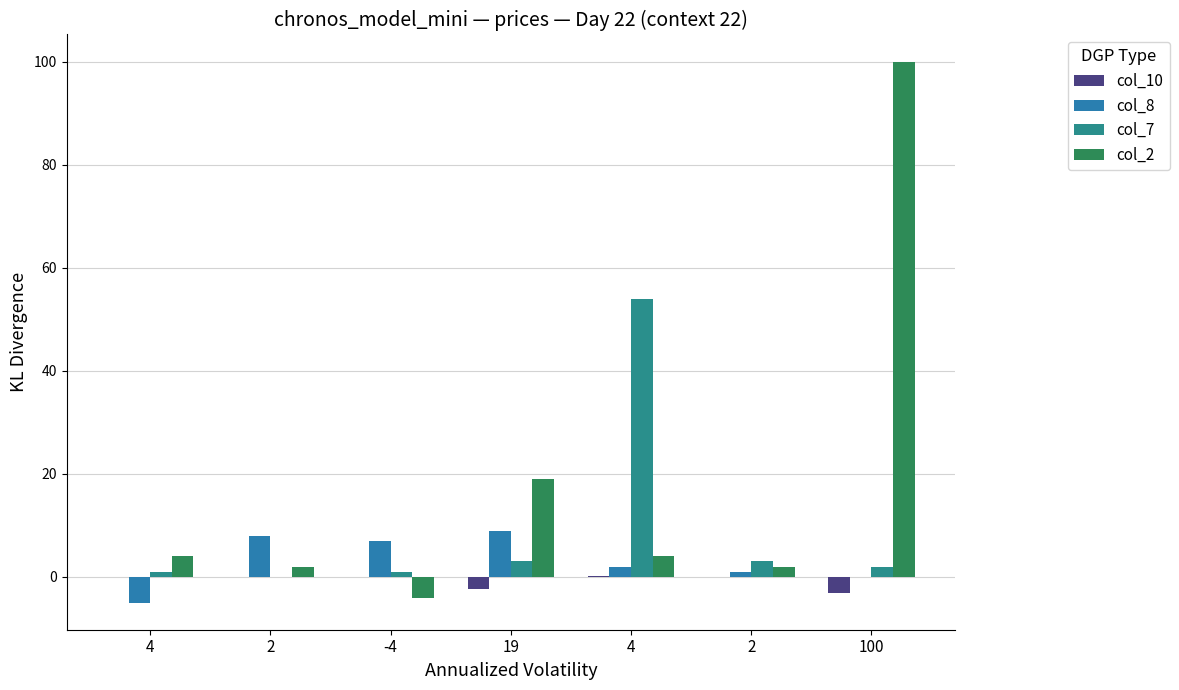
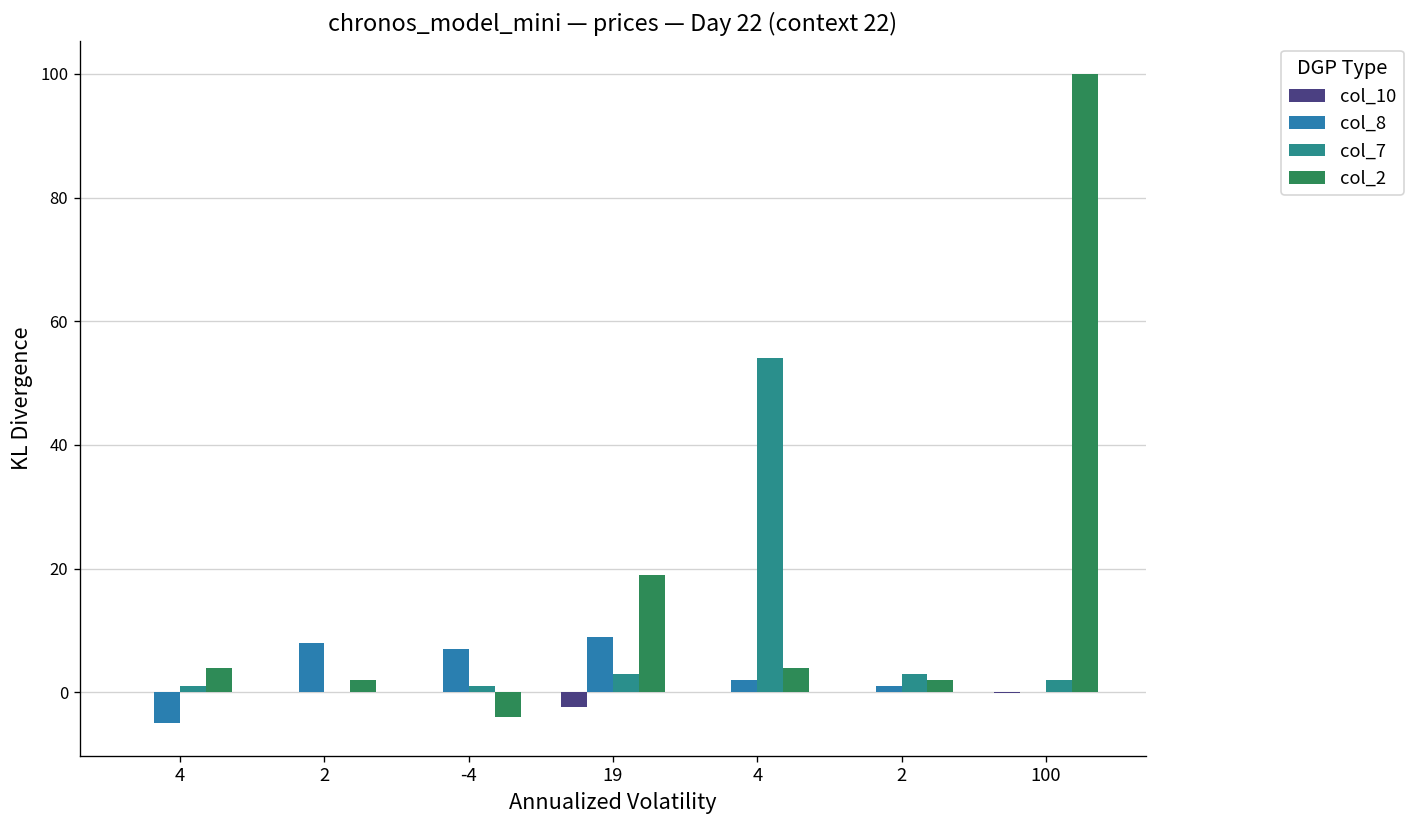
col_10, 100: -3 -> 0
